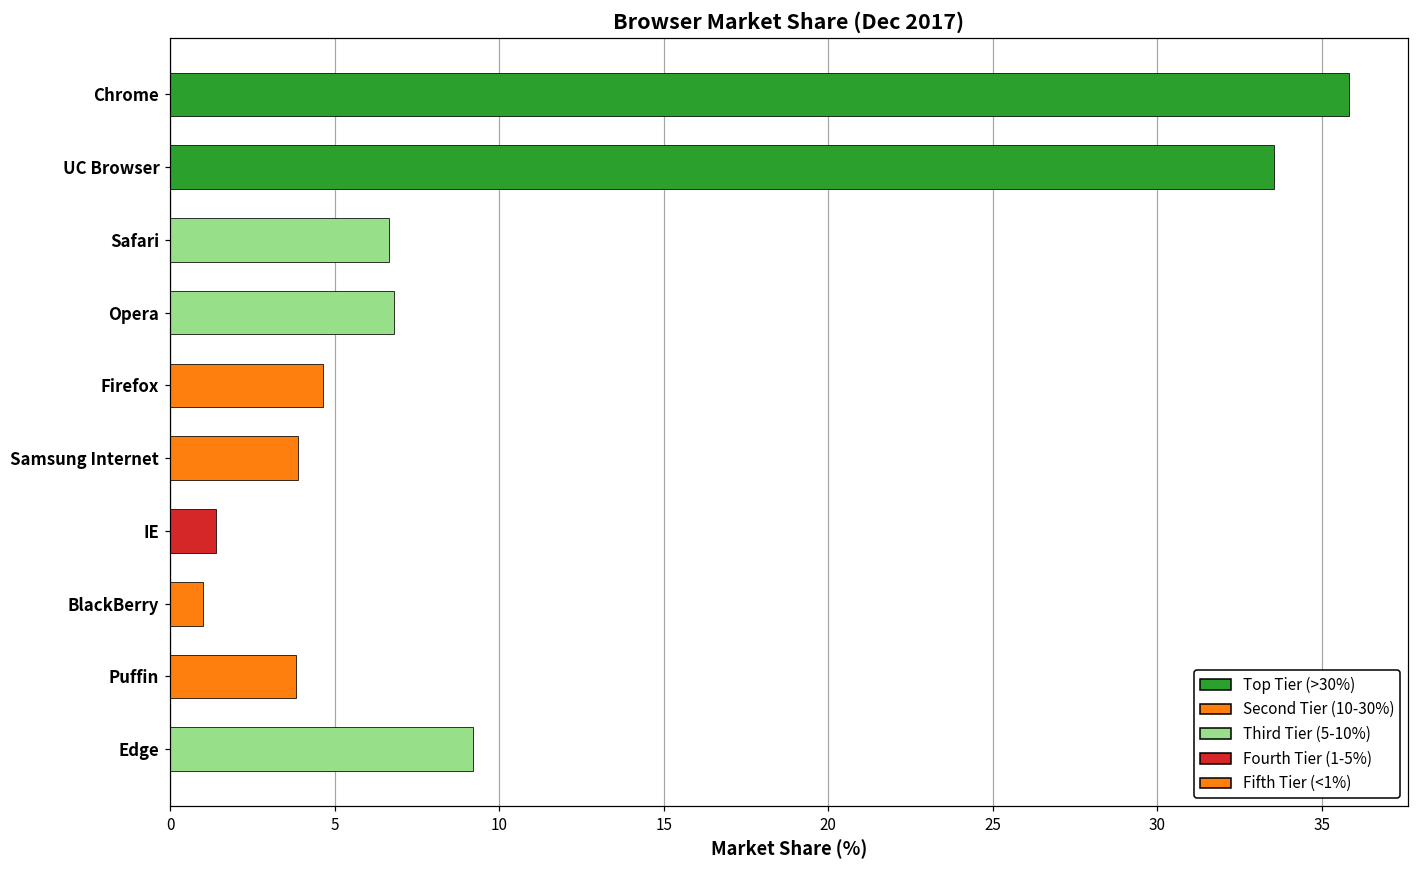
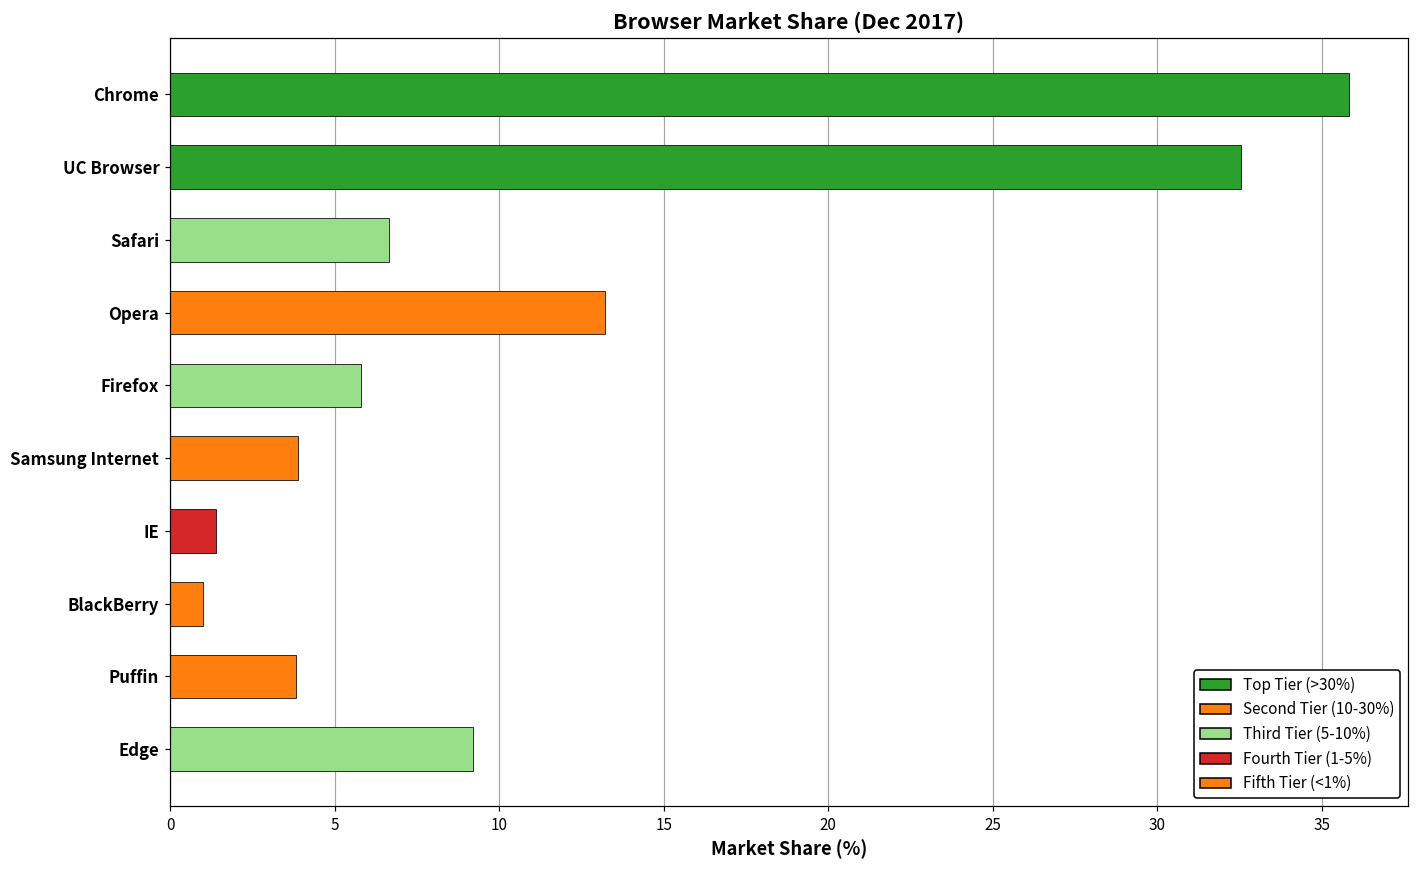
UC Browser: 33.5 -> 32.5
Opera: 6.8 -> 13.2
Firefox: 4.7 -> 5.8
